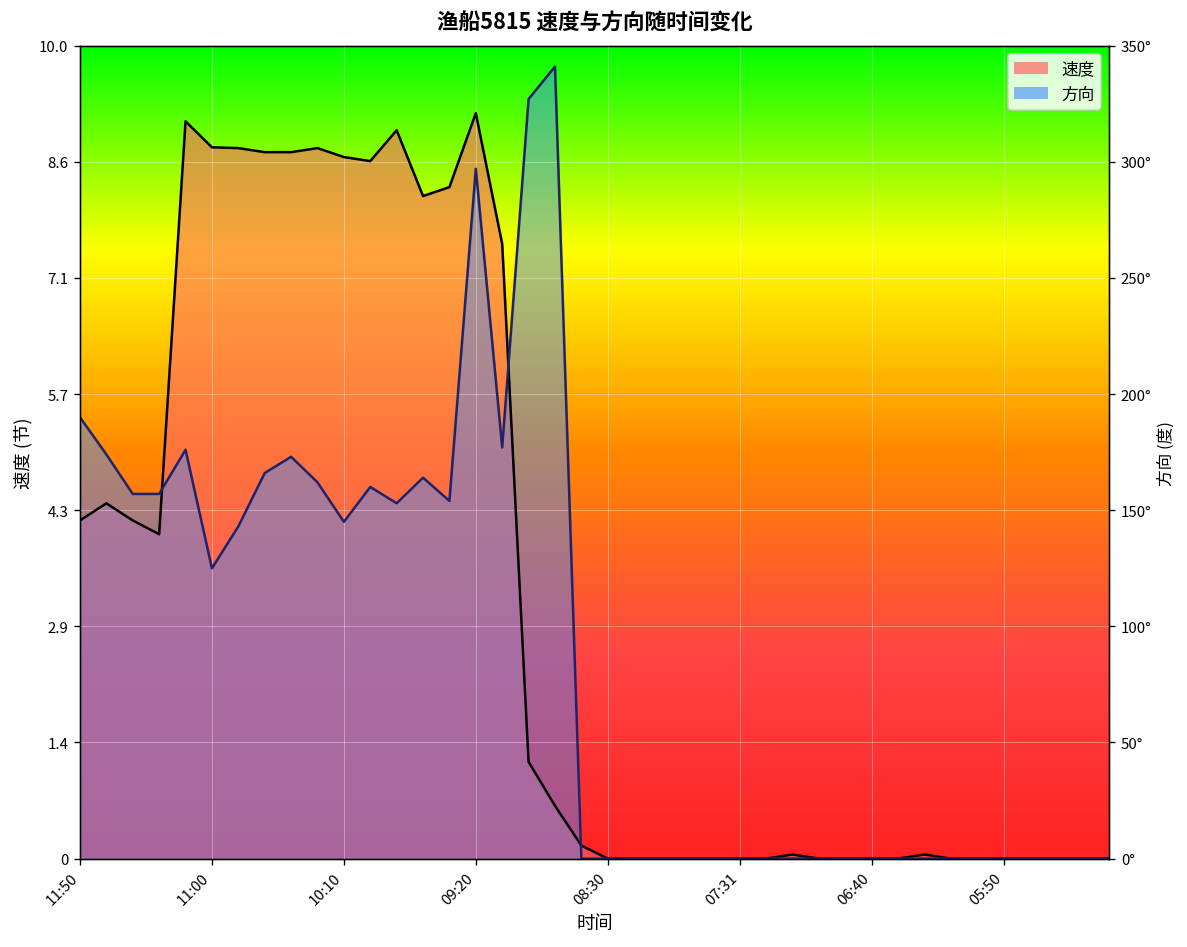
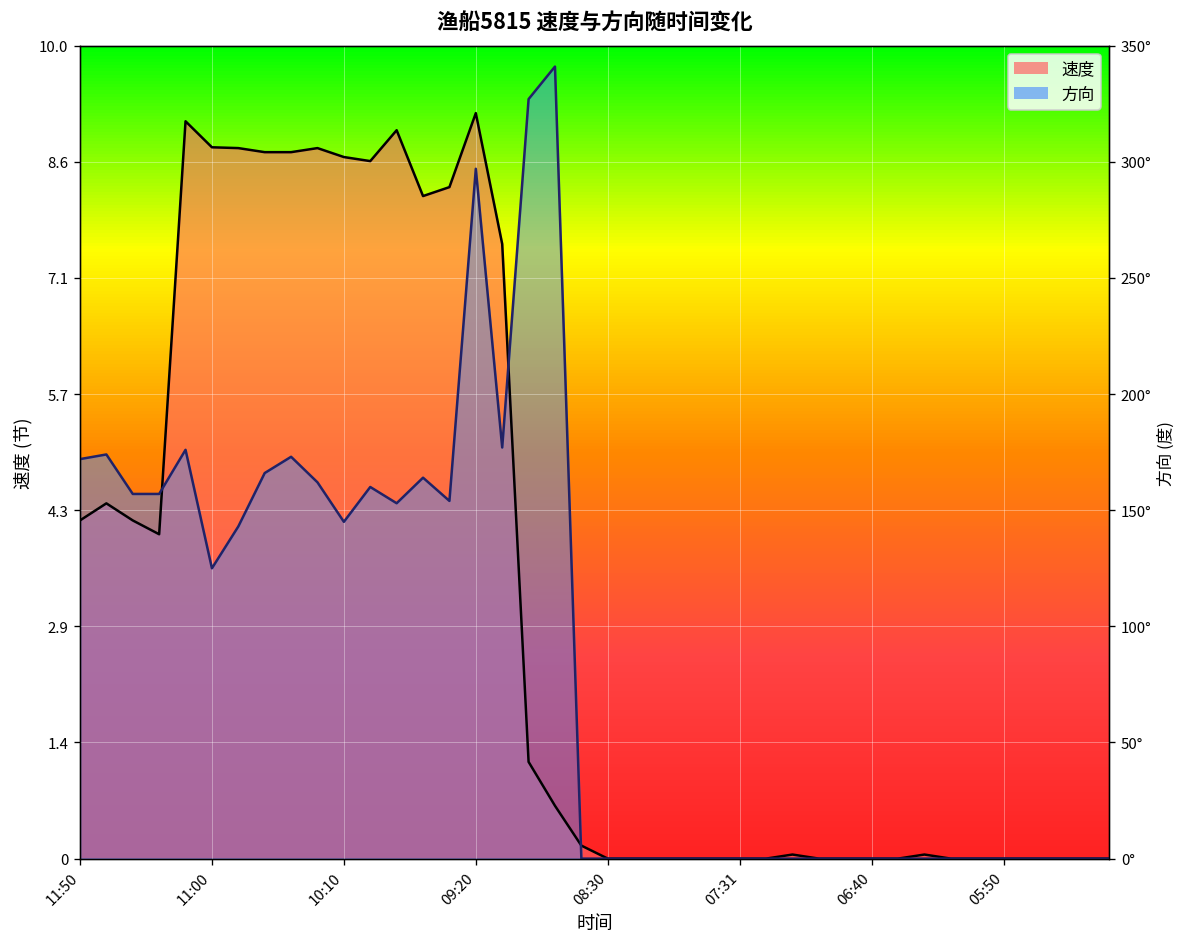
方向, 11:50: 5.4 -> 4.9
